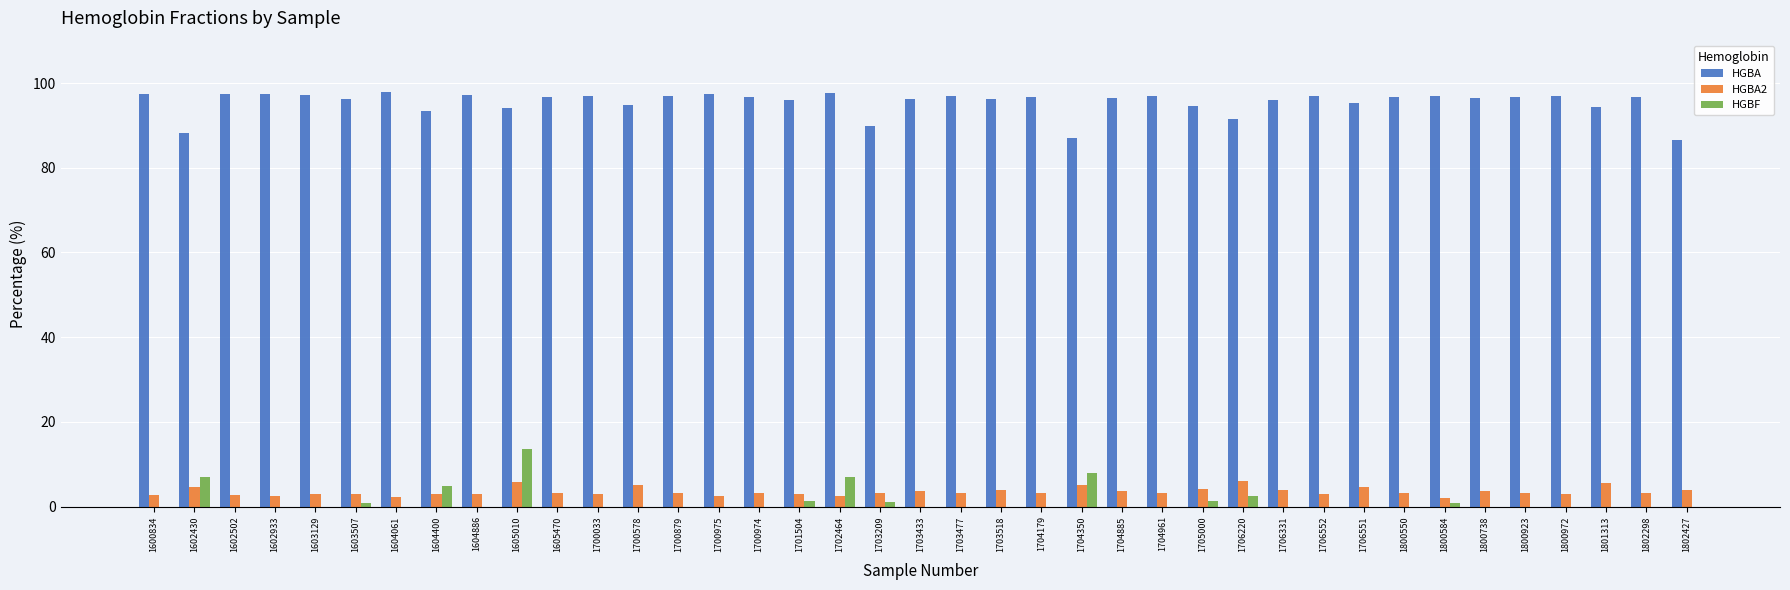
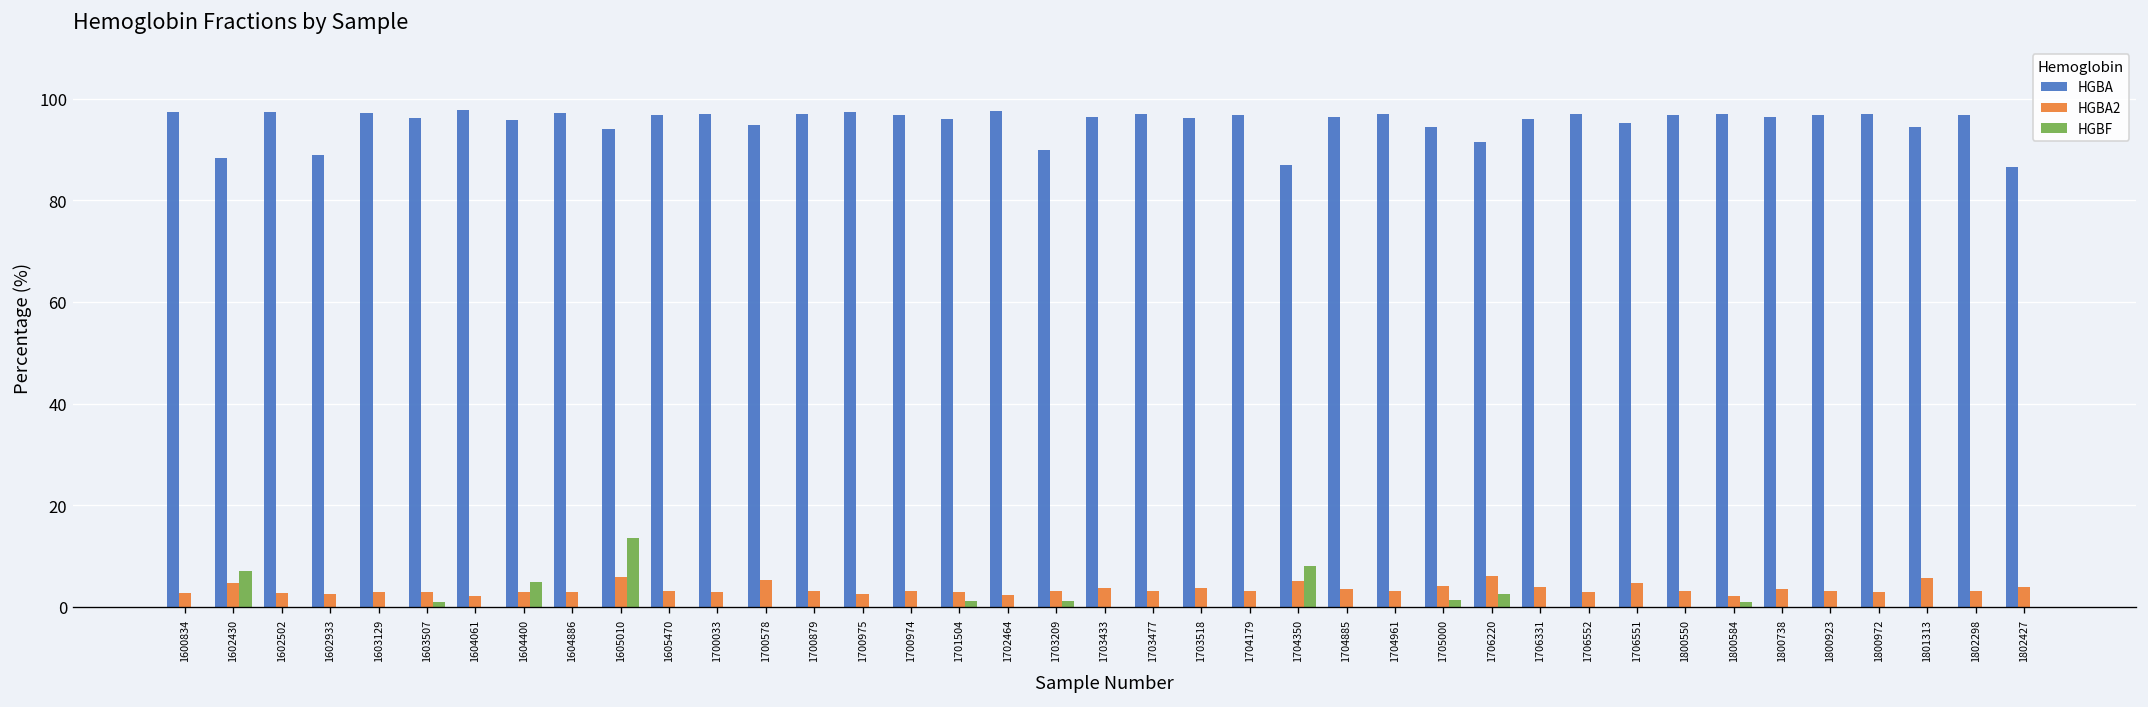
HGBA, 1602933: 97 -> 89
HGBA, 1604400: 94 -> 96
HGBF, 1702464: 7 -> 0
